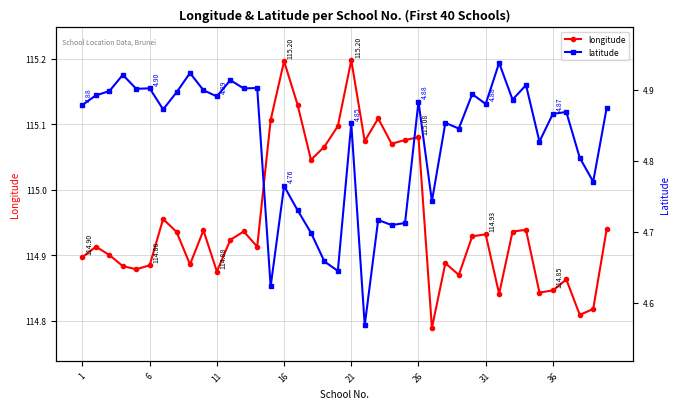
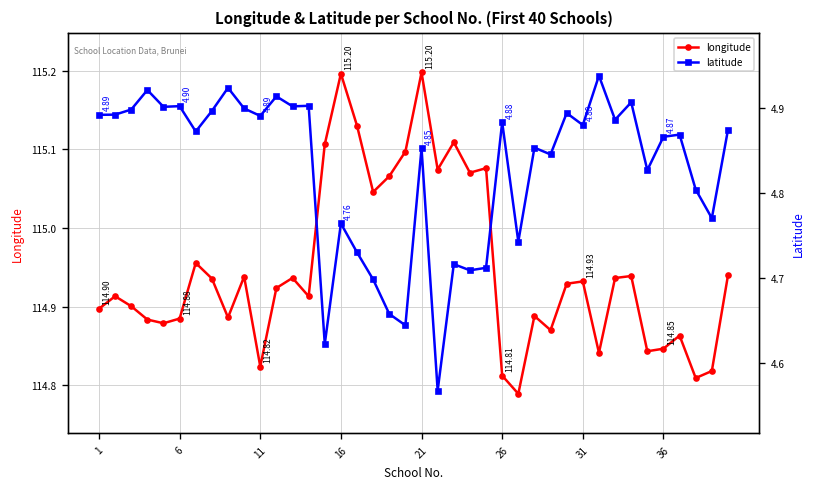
longitude, 11: 114.88 -> 114.82
longitude, 26: 115.08 -> 114.81
latitude, 1: 4.88 -> 4.89
